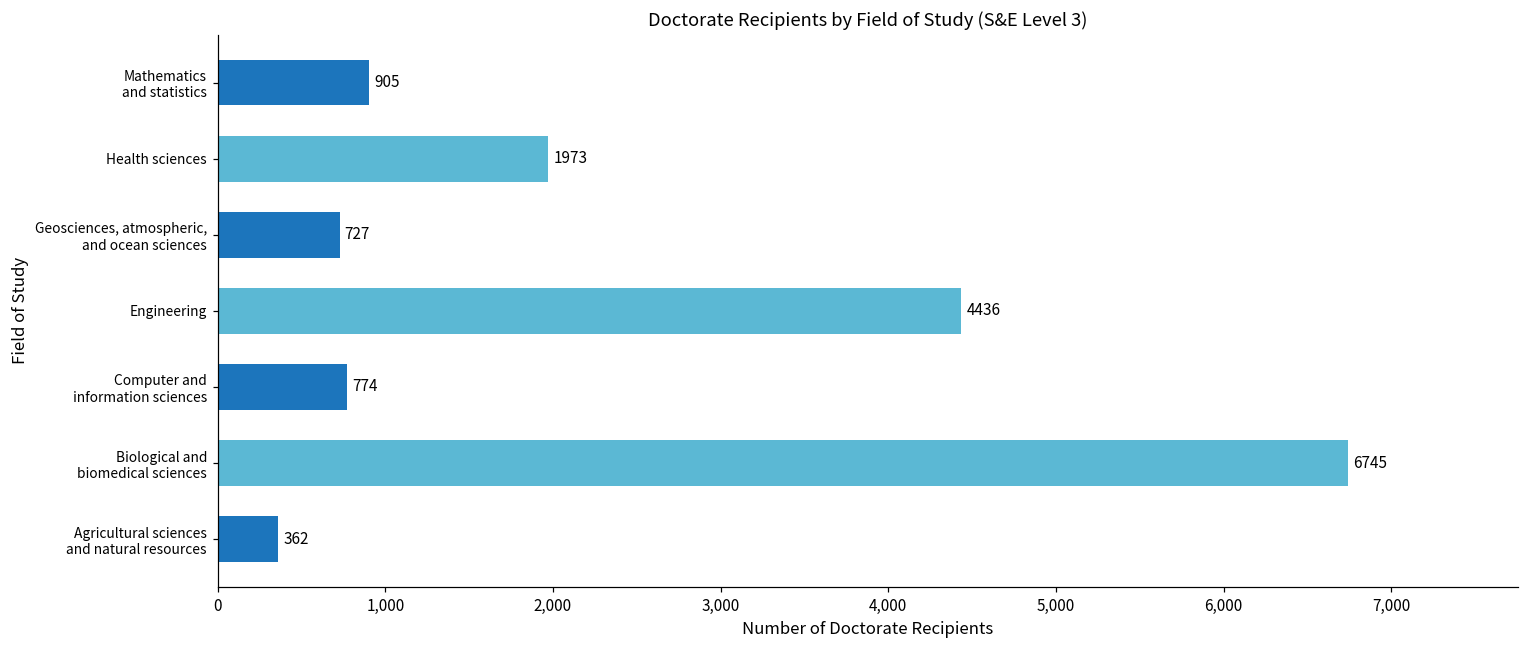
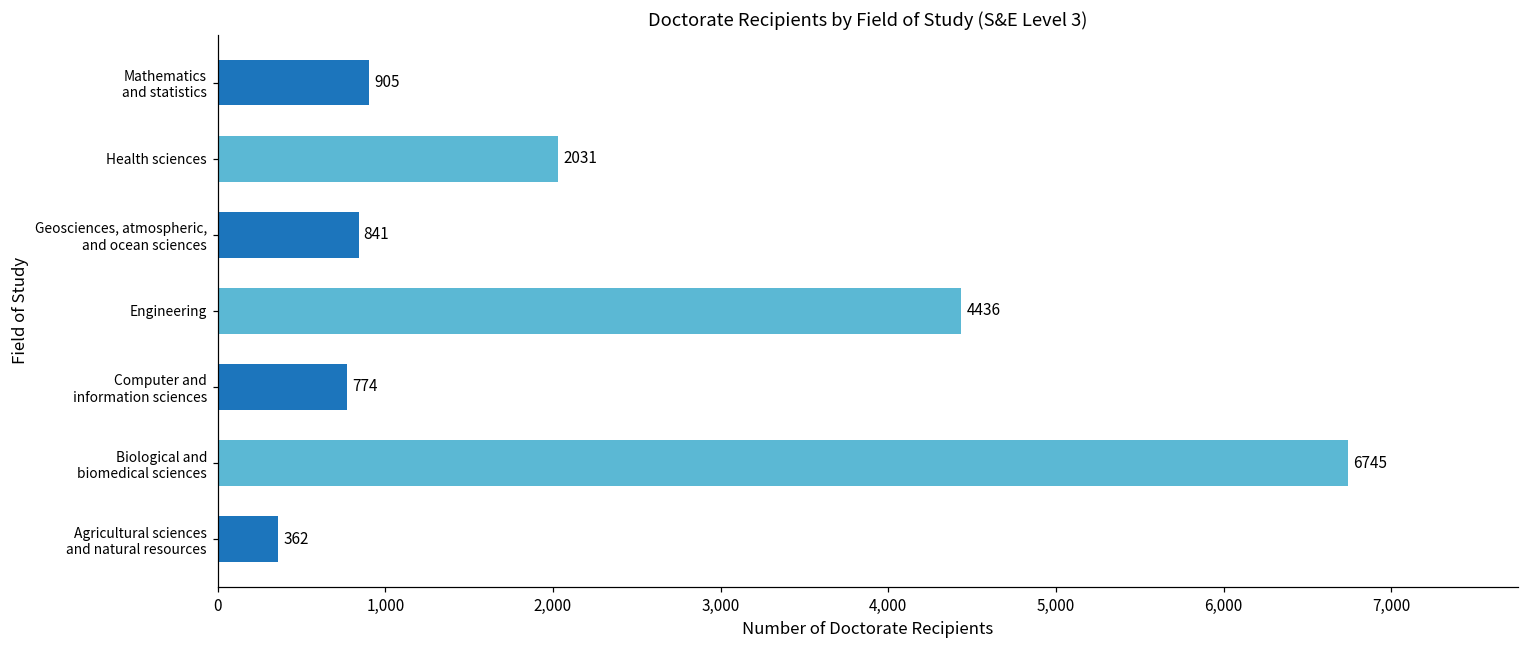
Health sciences: 1973 -> 2031
Geosciences, atmospheric, and ocean sciences: 727 -> 841
